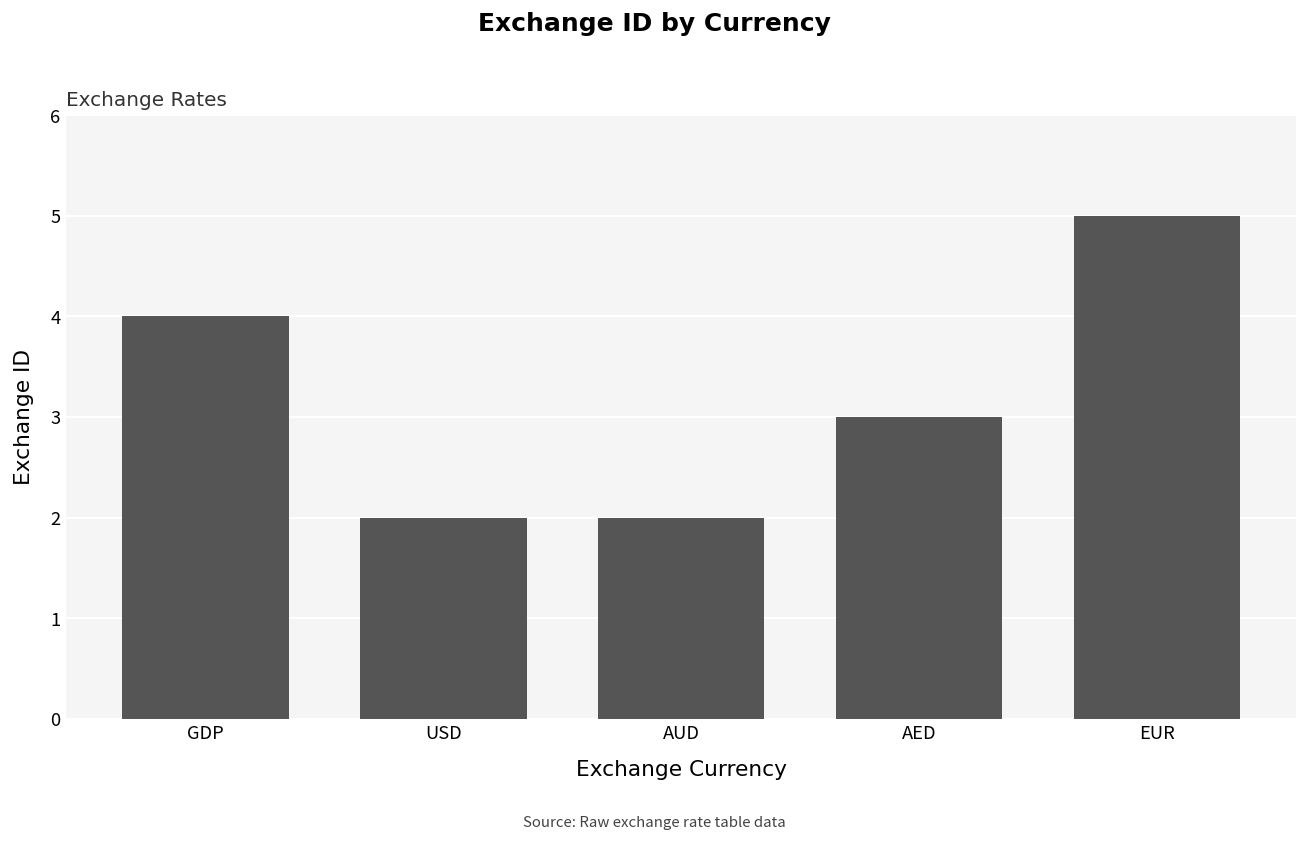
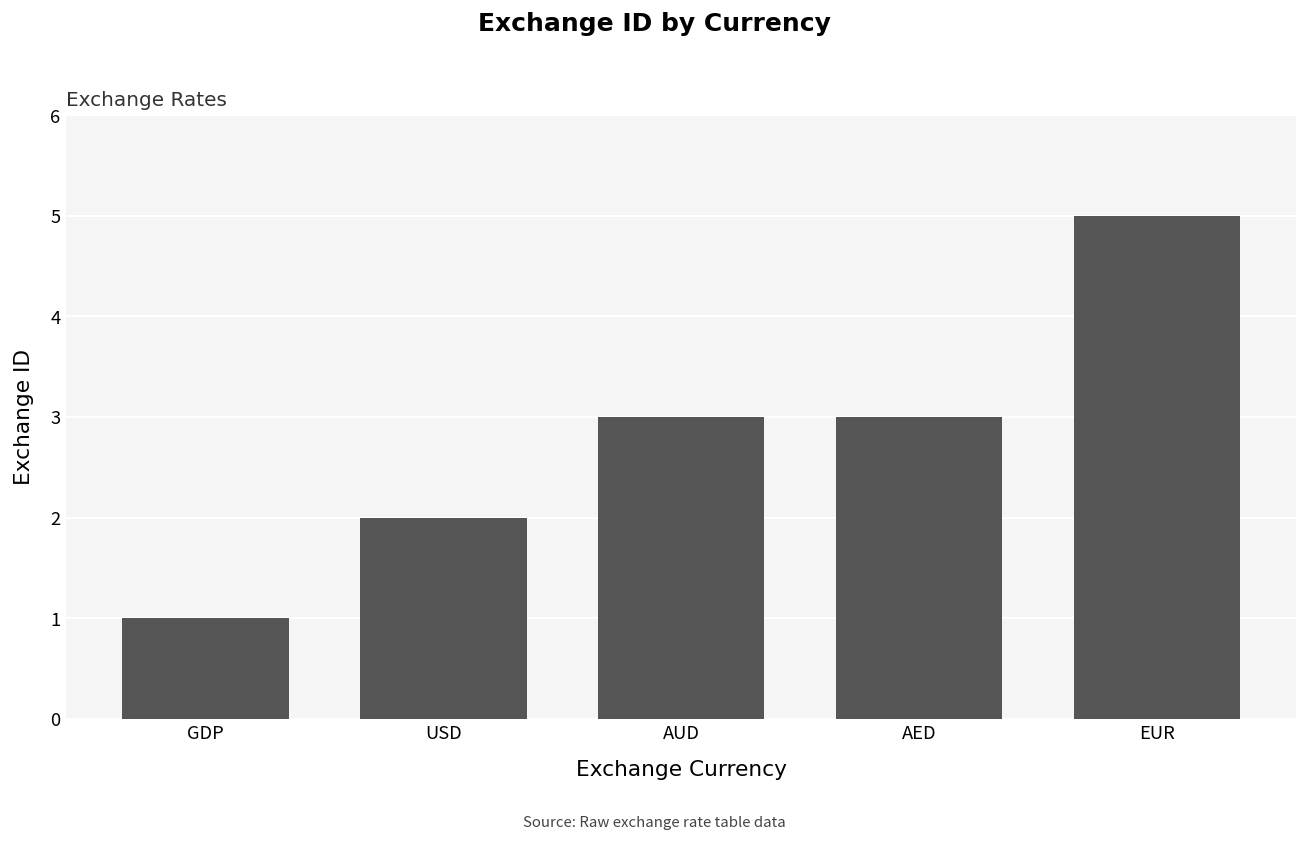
GDP: 4 -> 1
AUD: 2 -> 3
